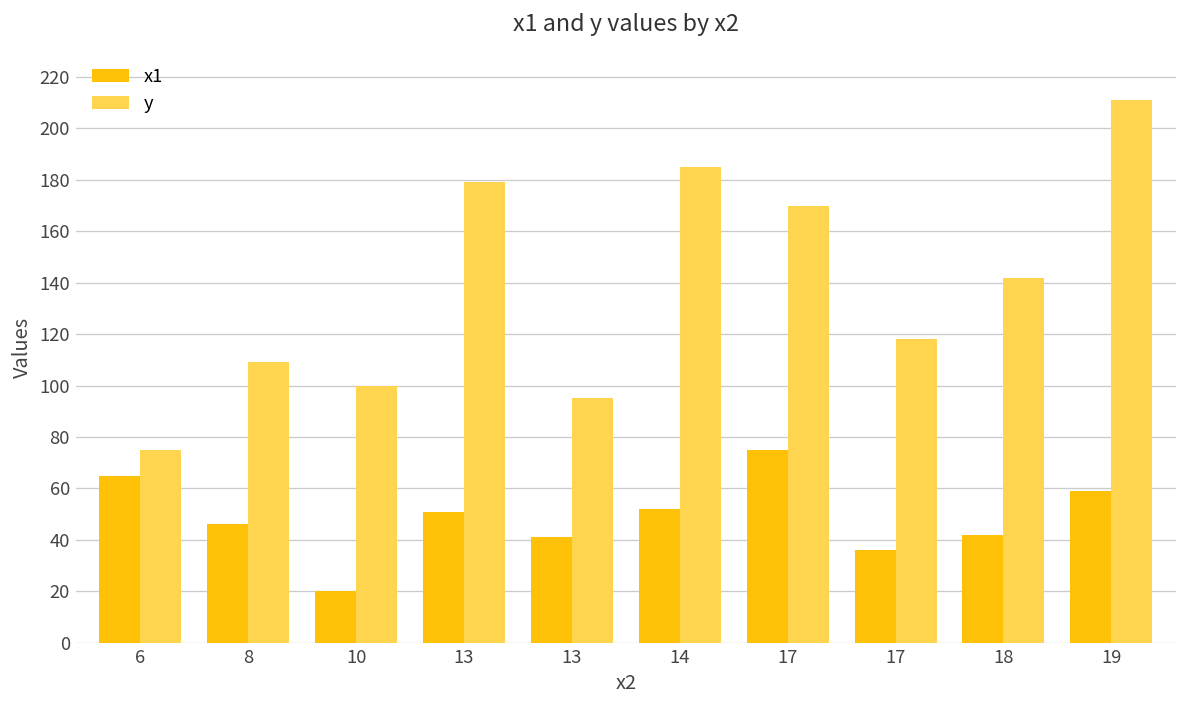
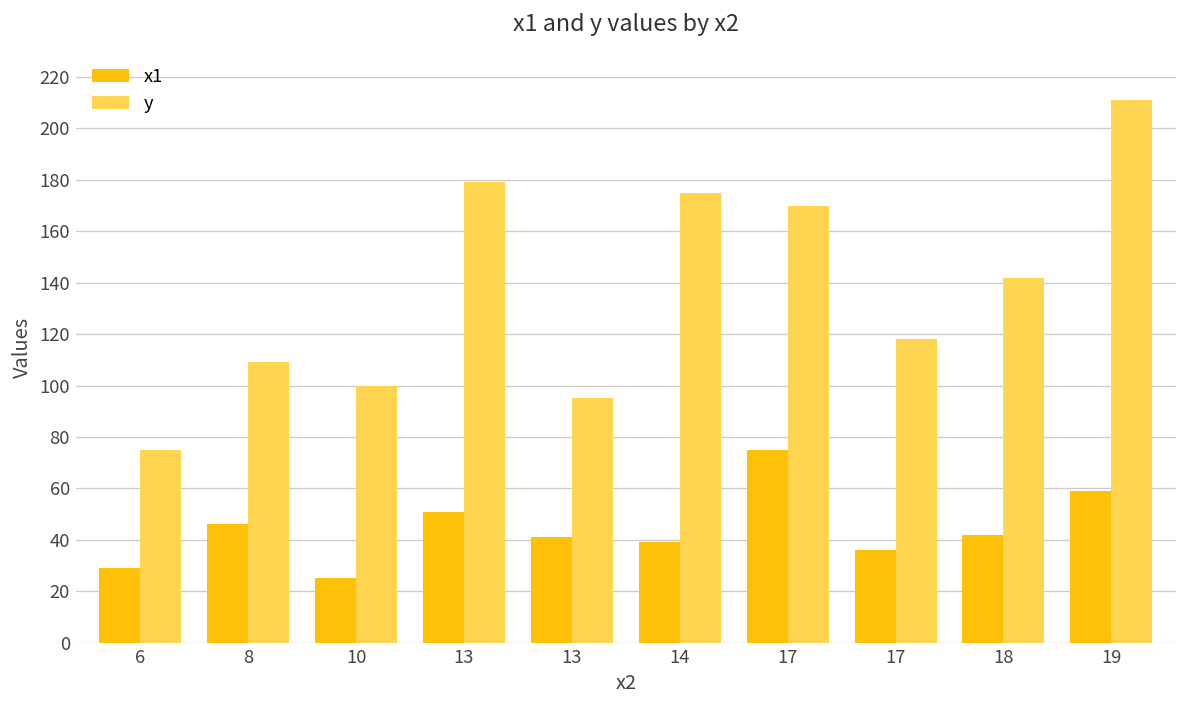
x1, 6: 65 -> 29
x1, 10: 20 -> 25
x1, 14: 52 -> 39
y, 14: 185 -> 175
